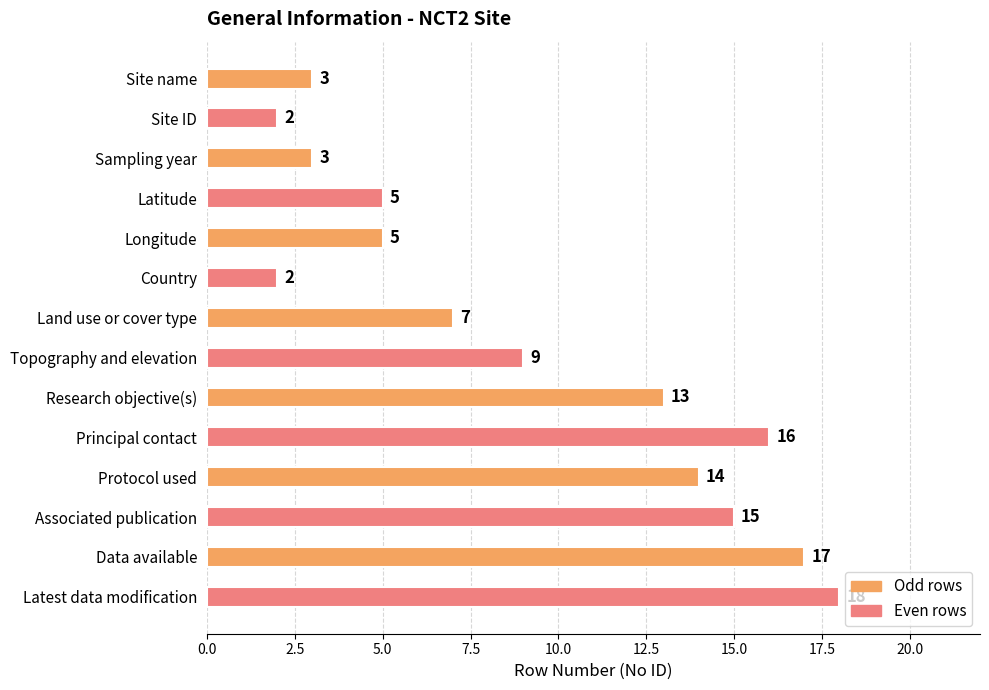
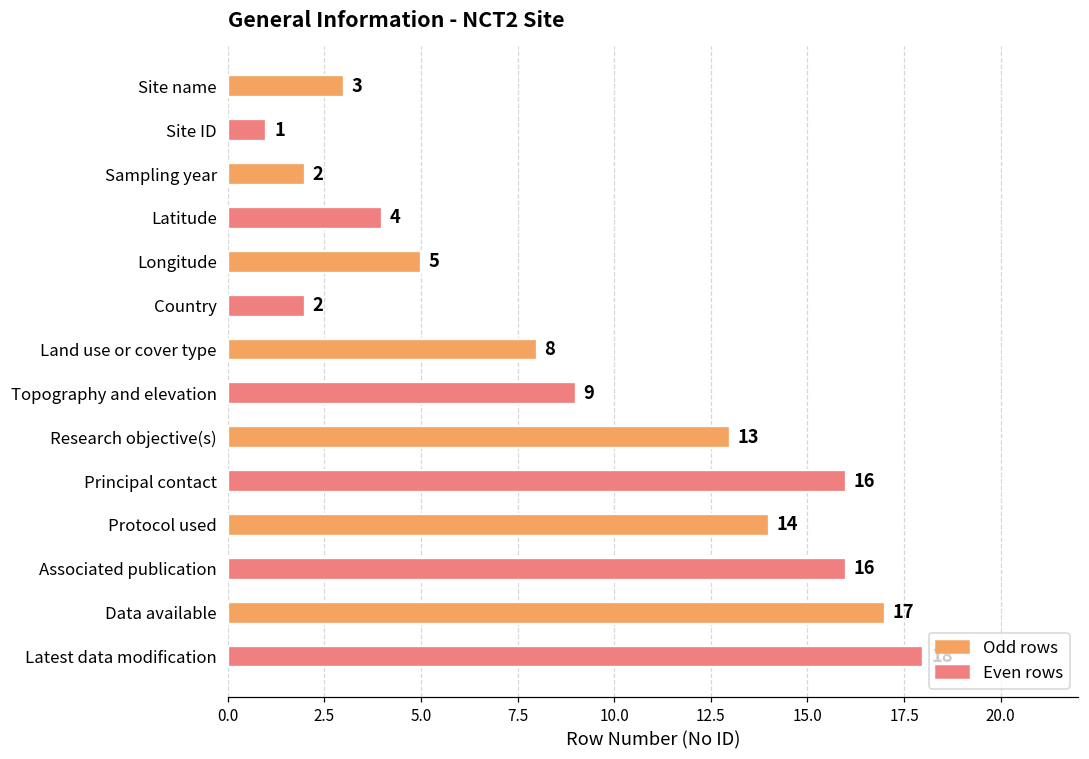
Site ID: 2 -> 1
Sampling year: 3 -> 2
Latitude: 5 -> 4
Land use or cover type: 7 -> 8
Associated publication: 15 -> 16
